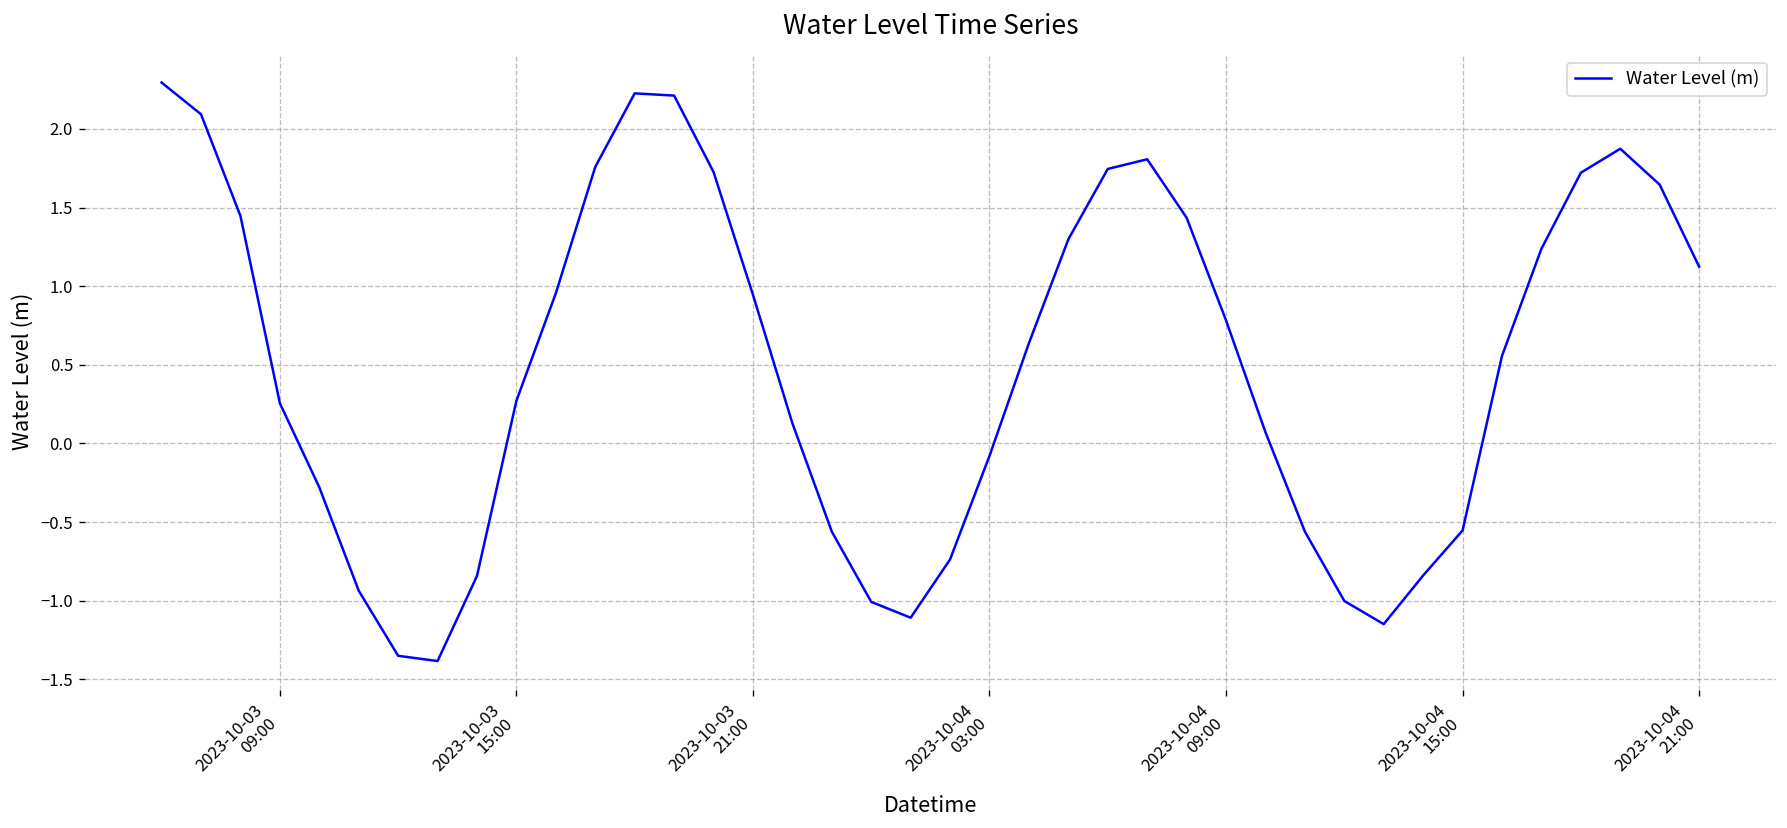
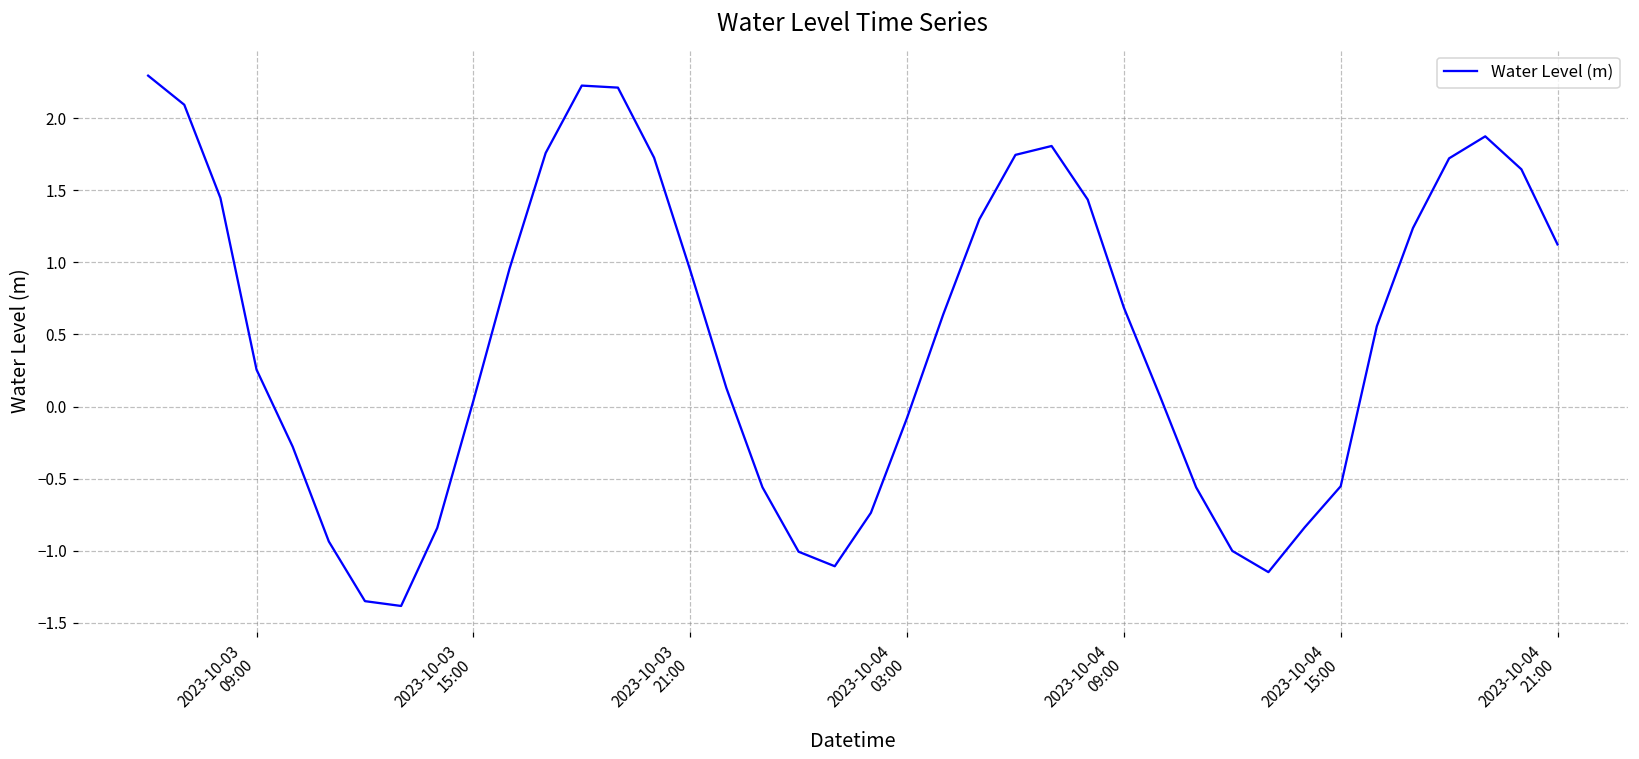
2023-10-03 15:00: 0.27 -> 0.04
2023-10-04 09:00: 0.78 -> 0.69
